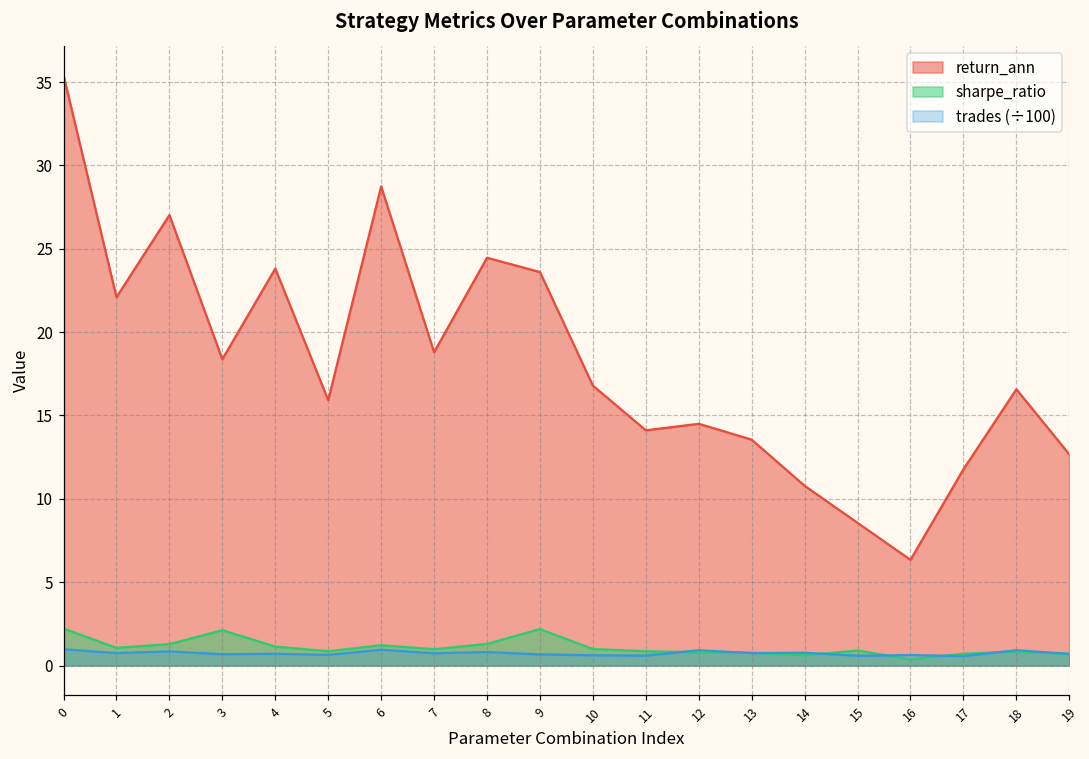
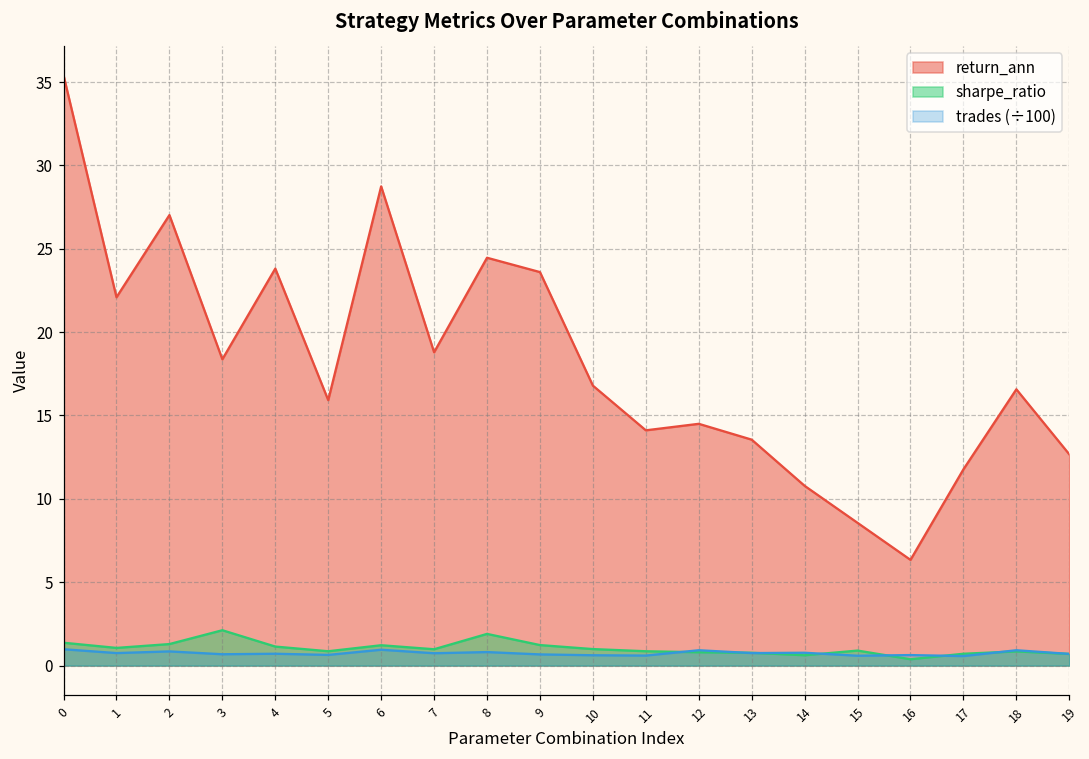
sharpe_ratio, 0: 2.2 -> 1.4
sharpe_ratio, 8: 1.3 -> 1.9
sharpe_ratio, 9: 2.2 -> 1.2
